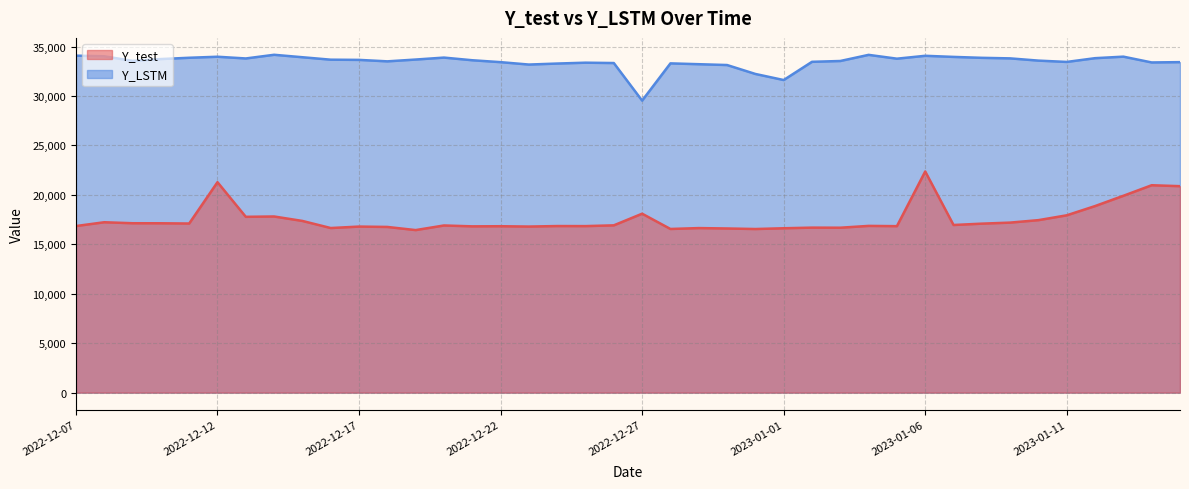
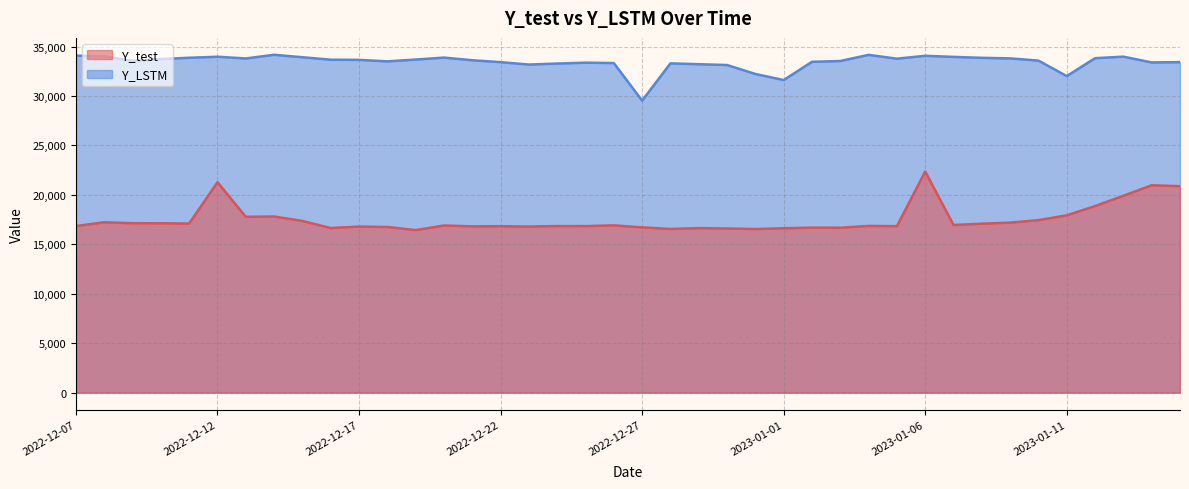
Y_test, 2022-12-27: 18,000 -> 17,000
Y_LSTM, 2023-01-11: 33,000 -> 32,000
